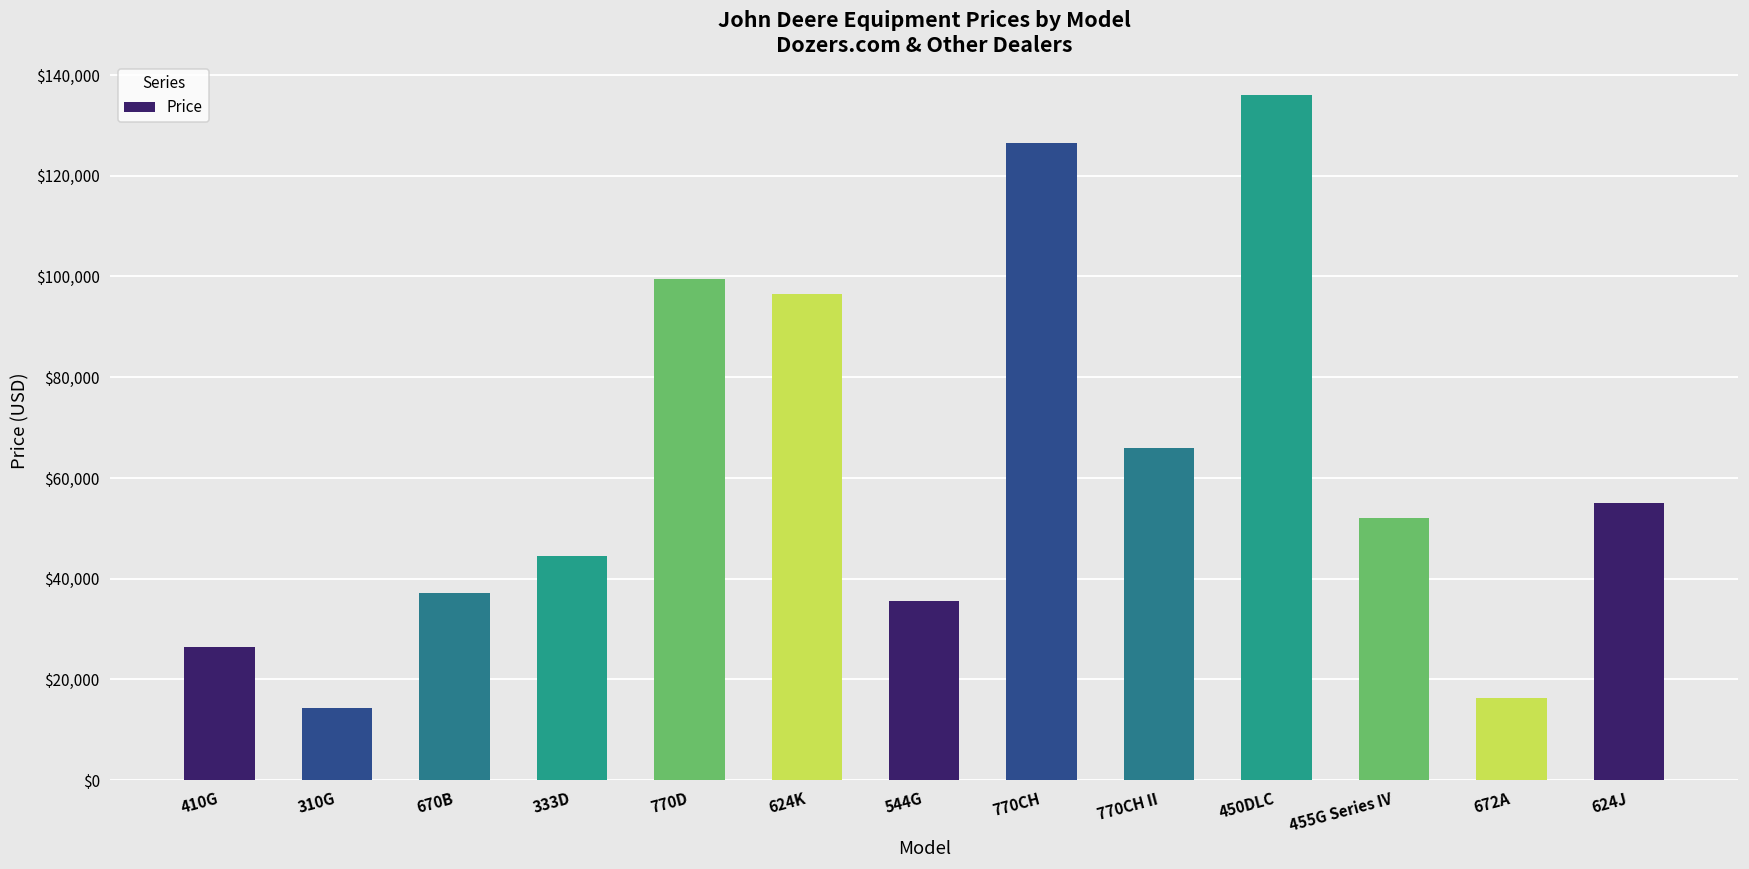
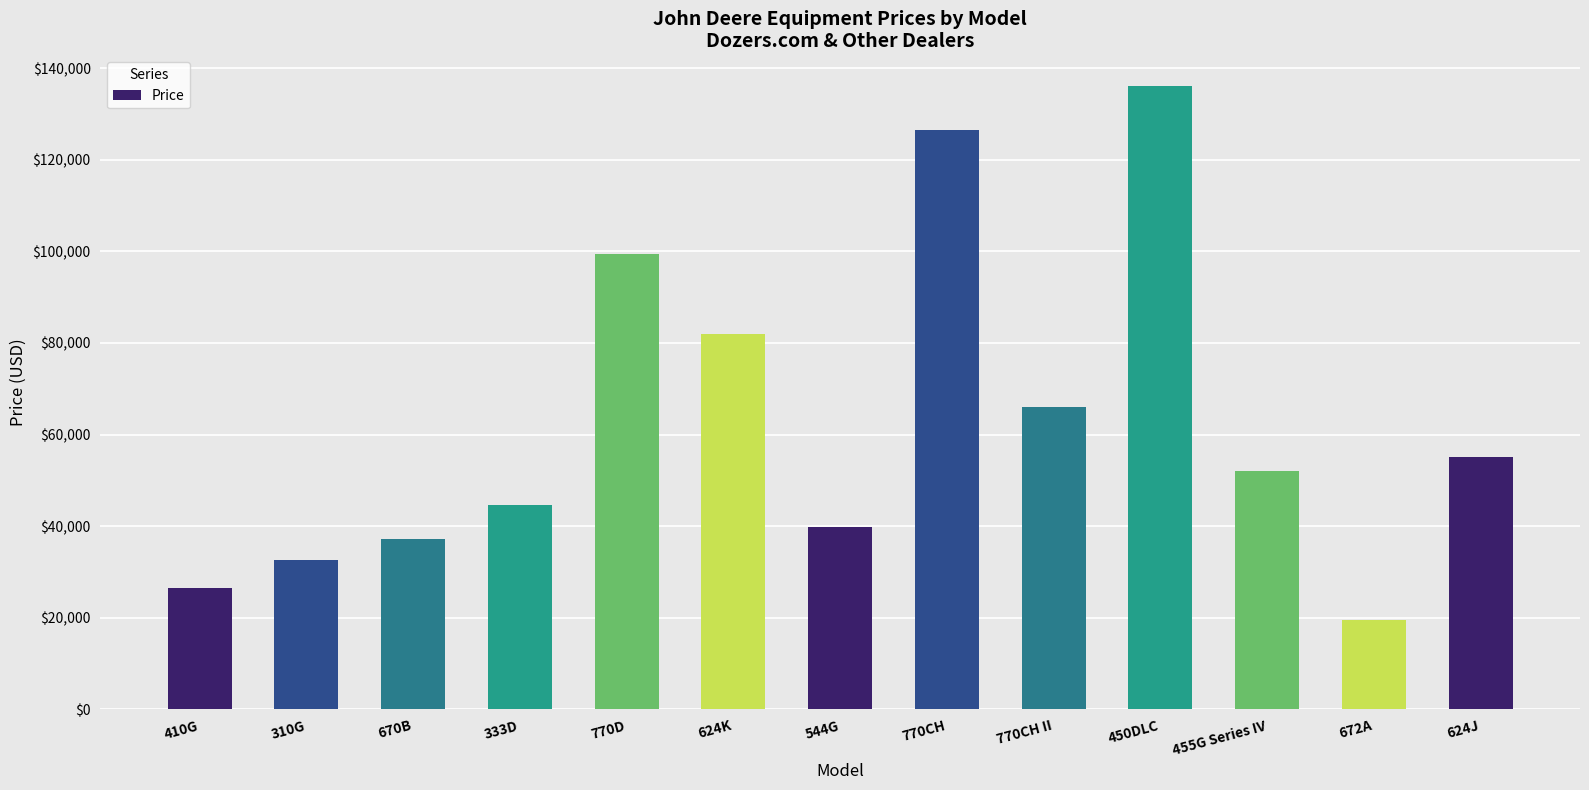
310G: $14,000 -> $33,000
624K: $97,000 -> $82,000
544G: $36,000 -> $40,000
672A: $16,000 -> $20,000
